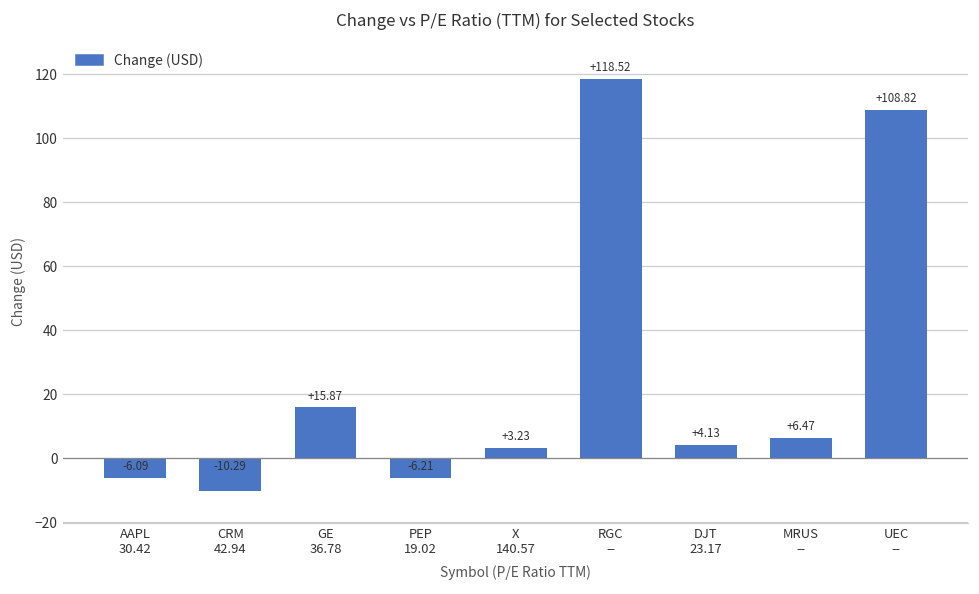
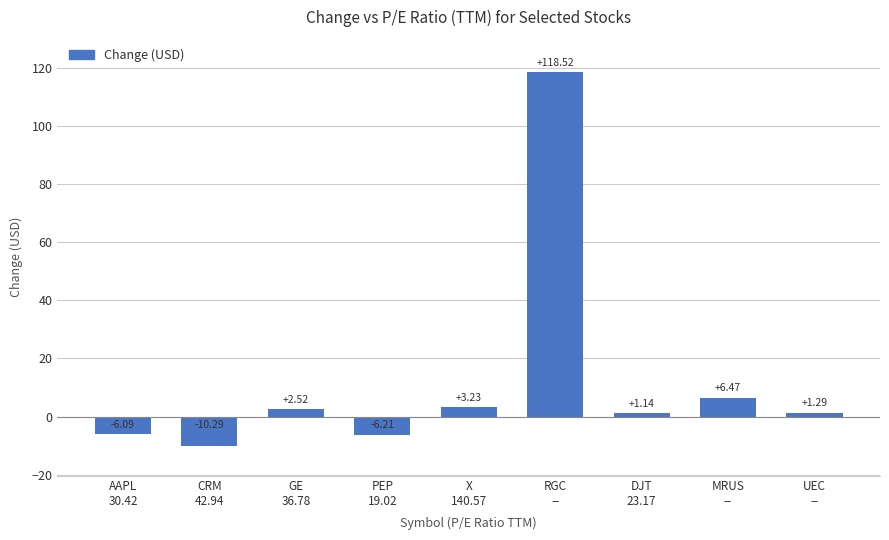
GE 36.78: +15.87 -> +2.52
DJT 23.17: +4.13 -> +1.14
UEC --: +108.82 -> +1.29
